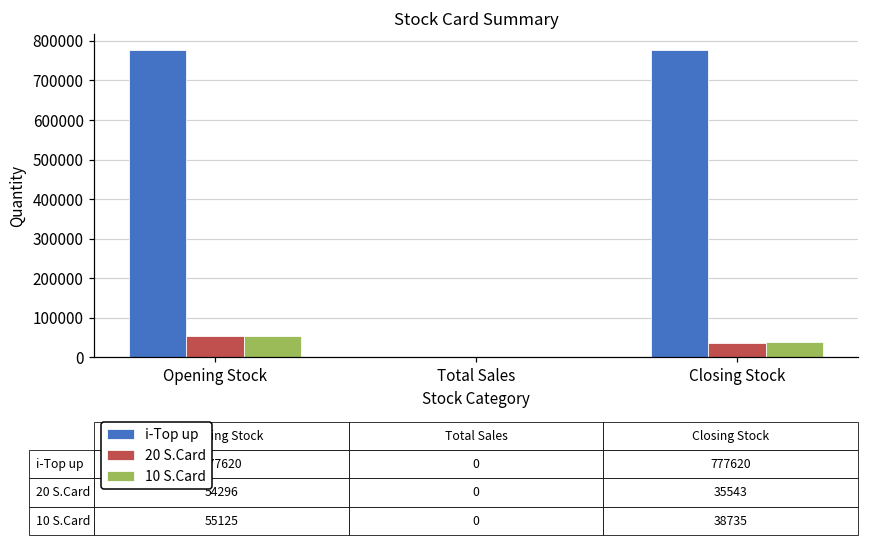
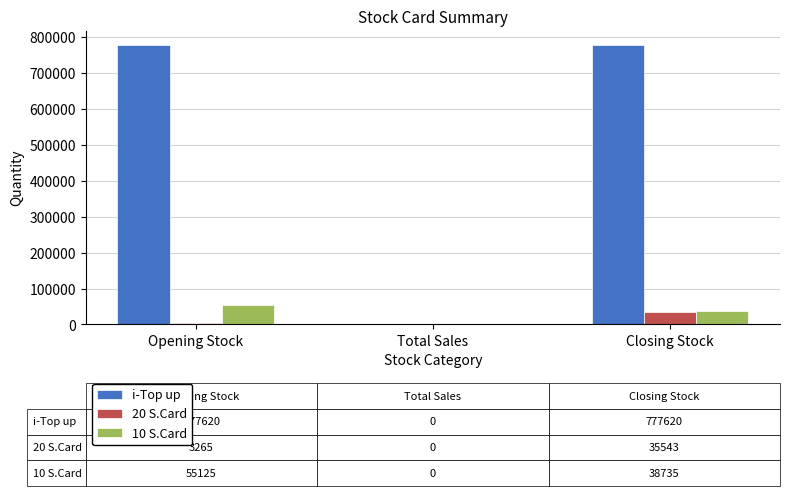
20 S.Card, Opening Stock: 54296 -> 3265
